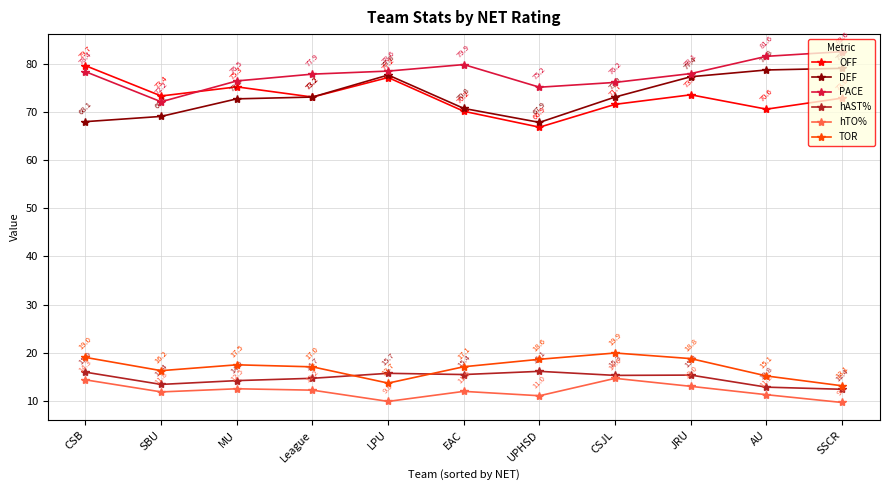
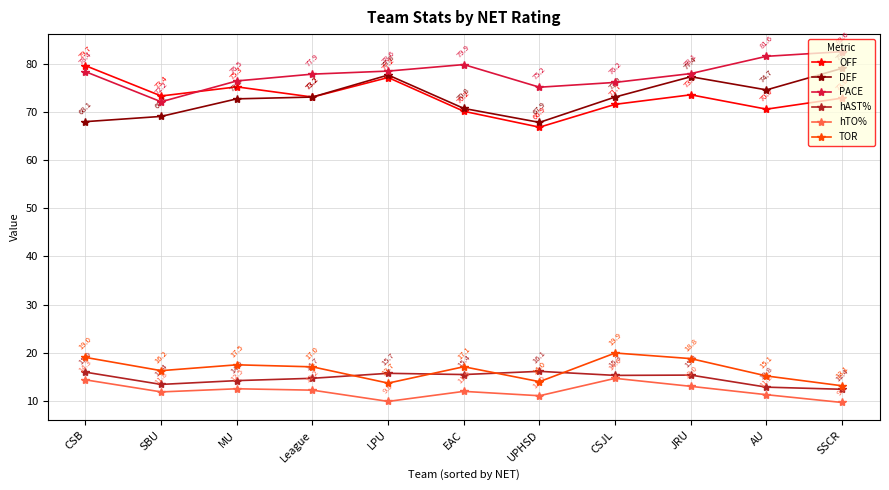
TOR, UPHSD: 18.6 -> 14.0
DEF, AU: 78.8 -> 74.7
